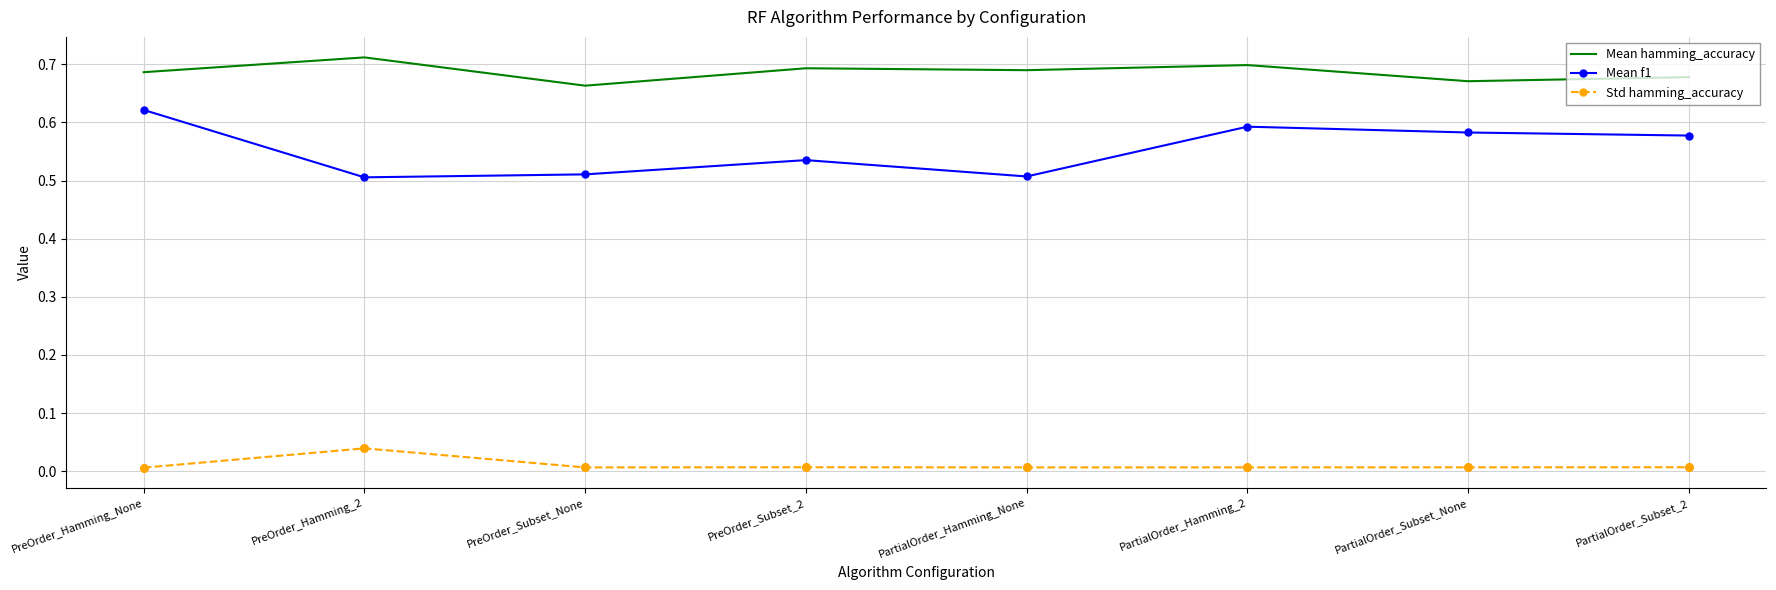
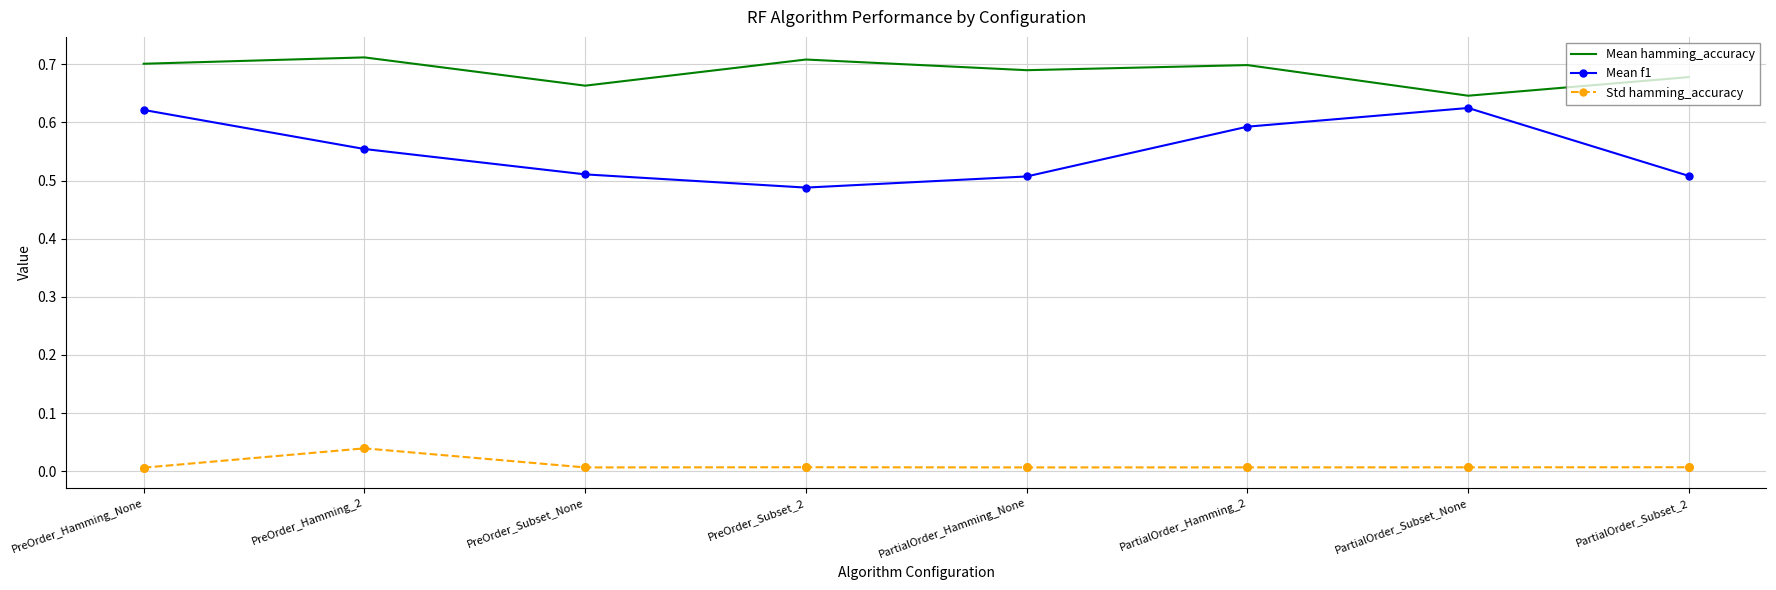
Mean hamming_accuracy, PreOrder_Hamming_None: 0.69 -> 0.70
Mean f1, PreOrder_Hamming_2: 0.51 -> 0.55
Mean hamming_accuracy, PreOrder_Subset_2: 0.69 -> 0.71
Mean f1, PreOrder_Subset_2: 0.54 -> 0.49
Mean hamming_accuracy, PartialOrder_Subset_None: 0.67 -> 0.65
Mean f1, PartialOrder_Subset_None: 0.58 -> 0.62
Mean f1, PartialOrder_Subset_2: 0.58 -> 0.51
